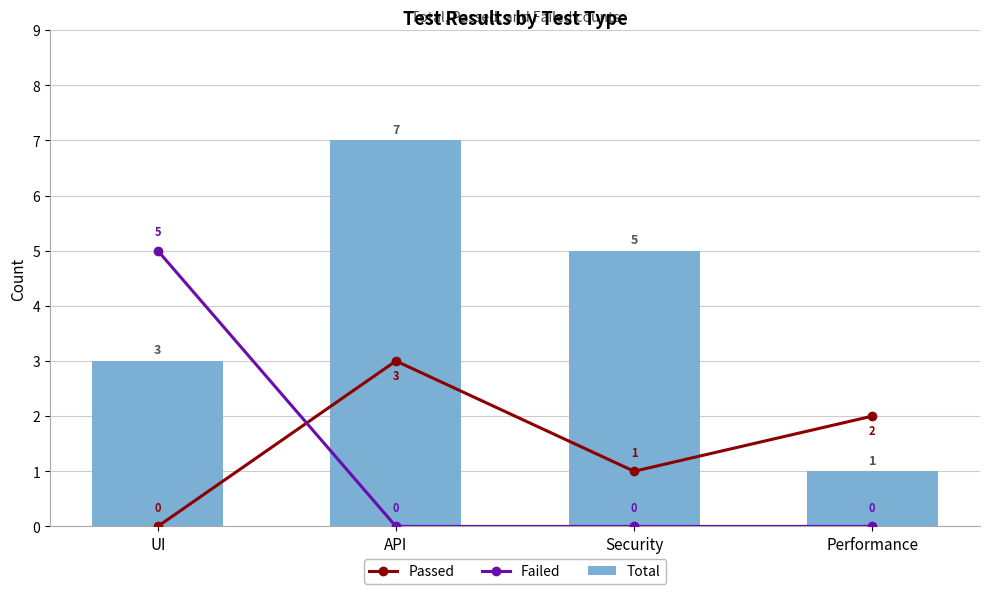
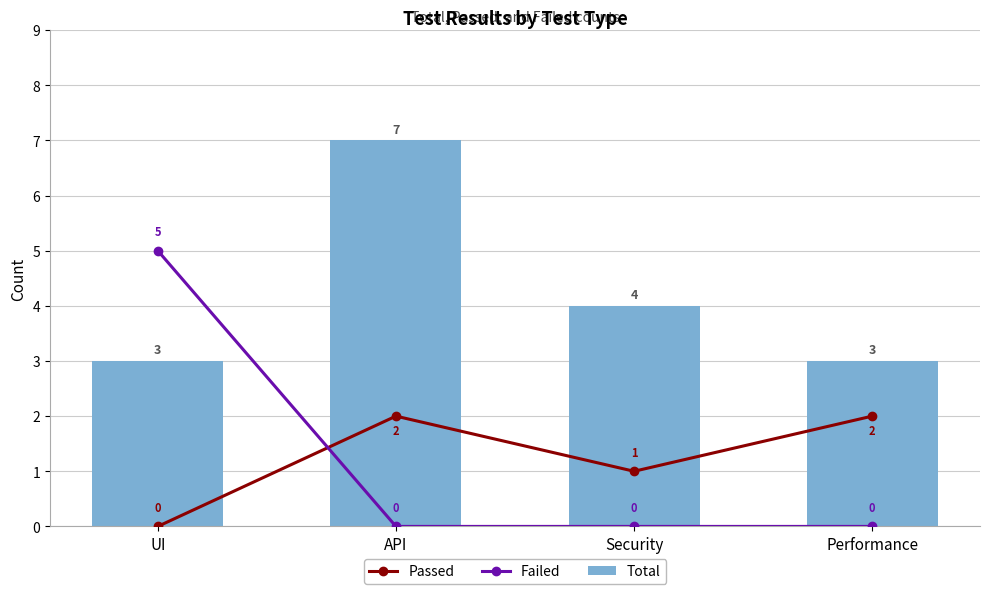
Passed, API: 3 -> 2
Total, Security: 5 -> 4
Total, Performance: 1 -> 3
